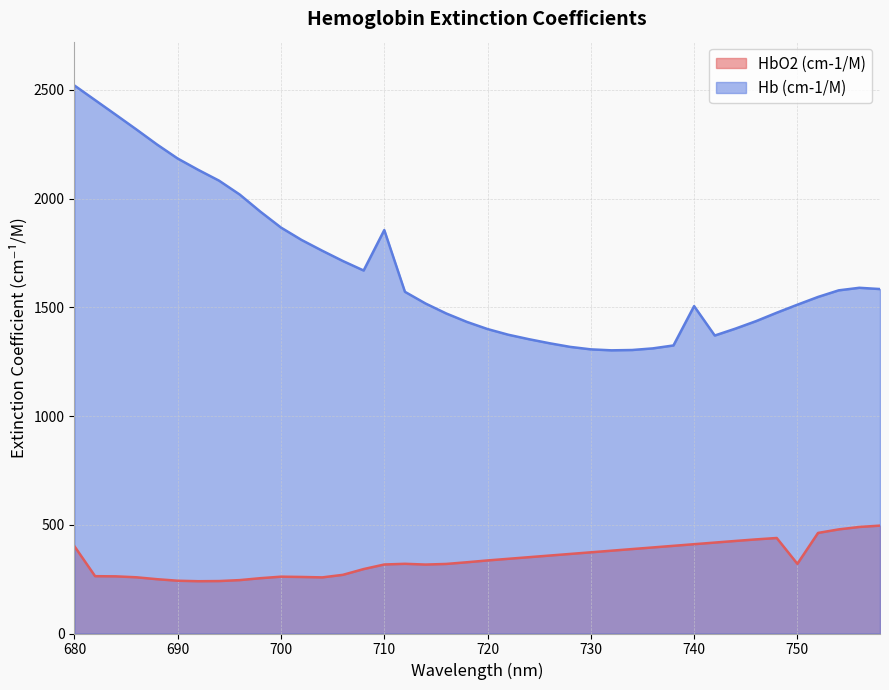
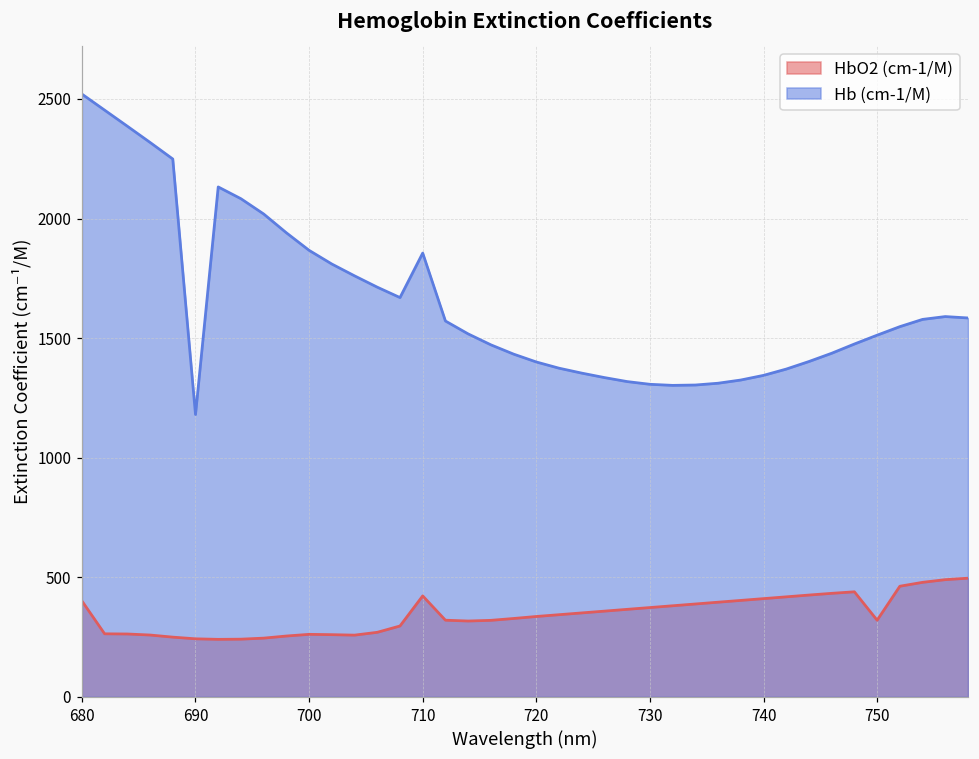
Hb (cm-1/M), 690: 2180 -> 1180
HbO2 (cm-1/M), 710: 320 -> 420
Hb (cm-1/M), 740: 1510 -> 1340
